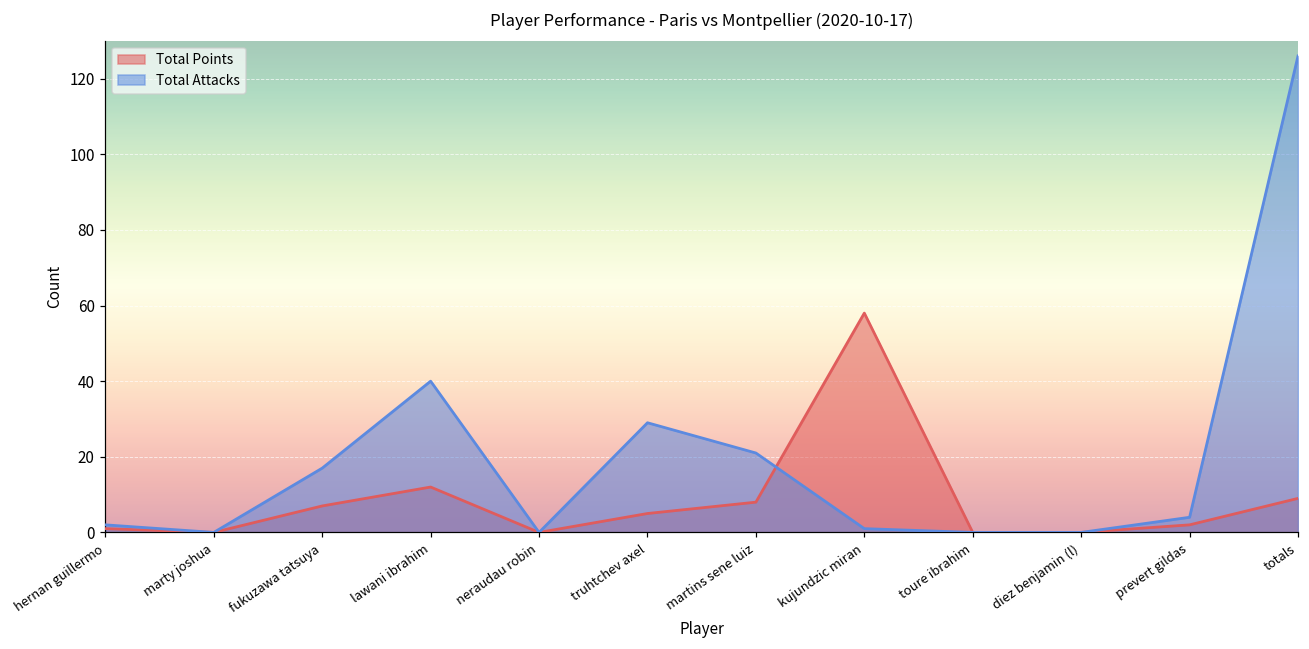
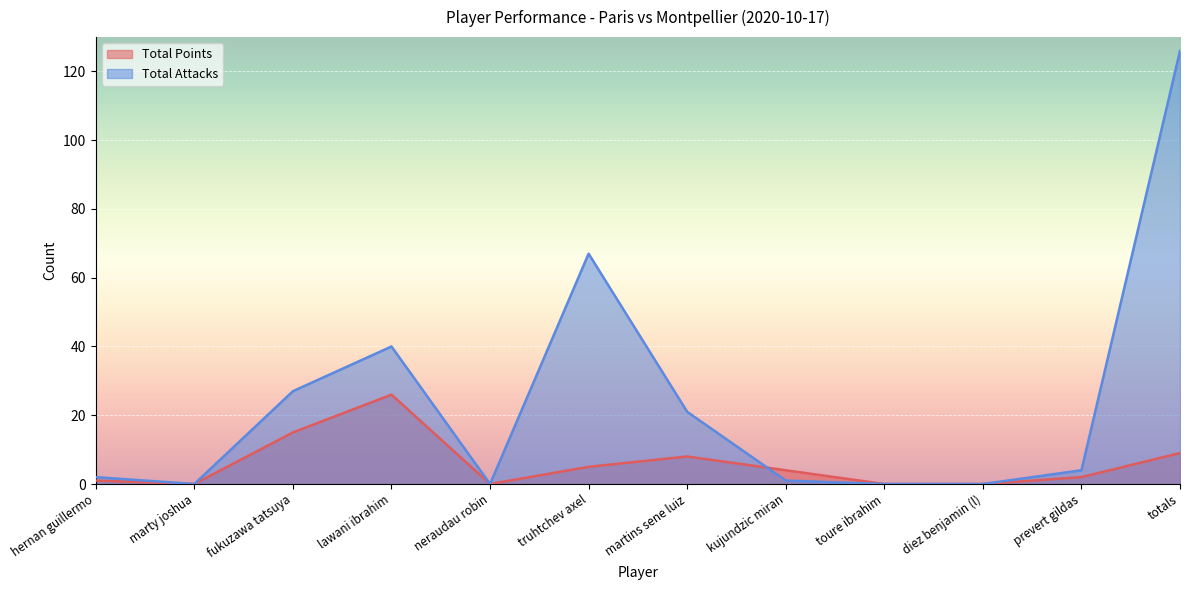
Total Points, fukuzawa tatsuya: 7 -> 15
Total Attacks, fukuzawa tatsuya: 17 -> 27
Total Points, lawani ibrahim: 12 -> 26
Total Attacks, truhtchev axel: 29 -> 67
Total Points, kujundzic miran: 58 -> 4
